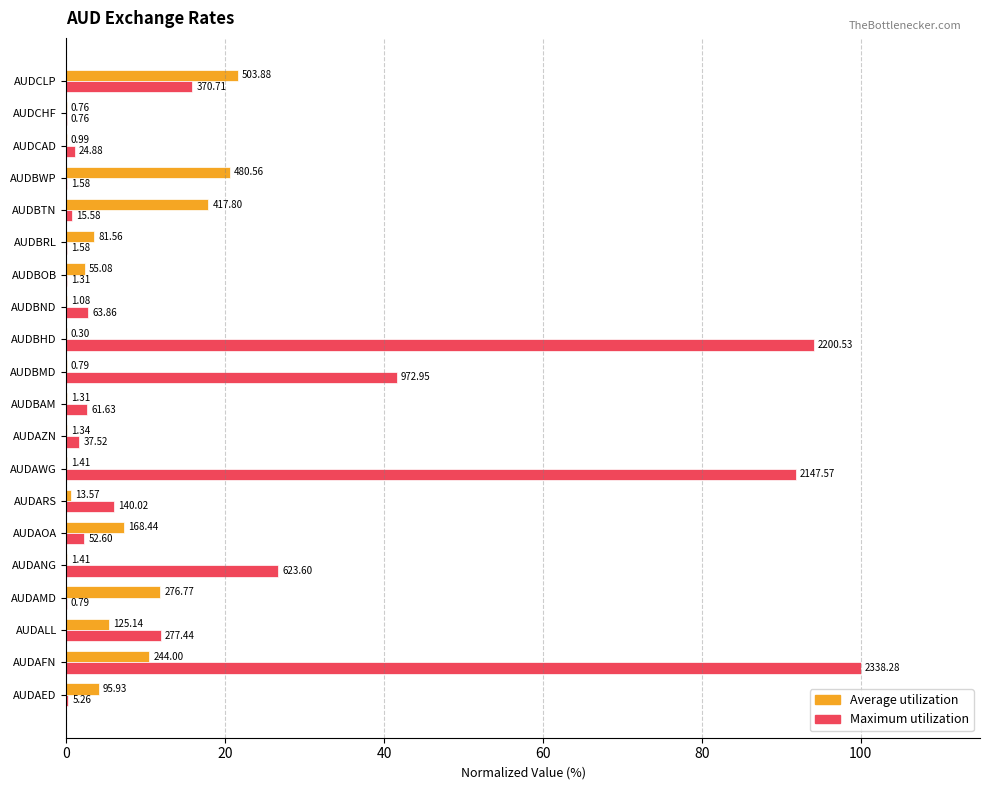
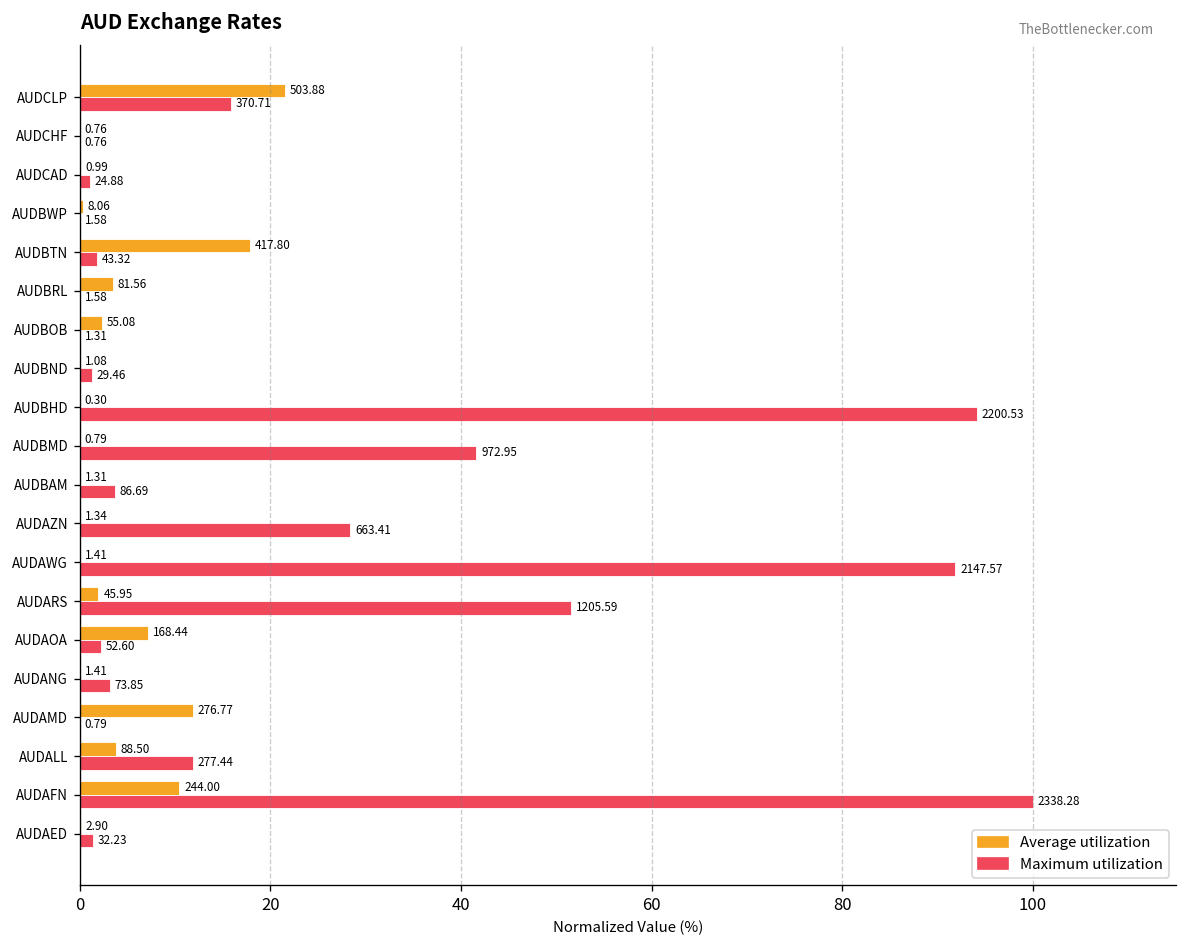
Average utilization, AUDBWP: 480.56 -> 8.06
Maximum utilization, AUDBTN: 15.58 -> 43.32
Maximum utilization, AUDBND: 63.86 -> 29.46
Maximum utilization, AUDBAM: 61.63 -> 86.69
Maximum utilization, AUDAZN: 37.52 -> 663.41
Average utilization, AUDARS: 13.57 -> 45.95
Maximum utilization, AUDARS: 140.02 -> 1205.59
Maximum utilization, AUDANG: 623.60 -> 73.85
Average utilization, AUDALL: 125.14 -> 88.50
Average utilization, AUDAED: 95.93 -> 2.90
Maximum utilization, AUDAED: 5.26 -> 32.23
